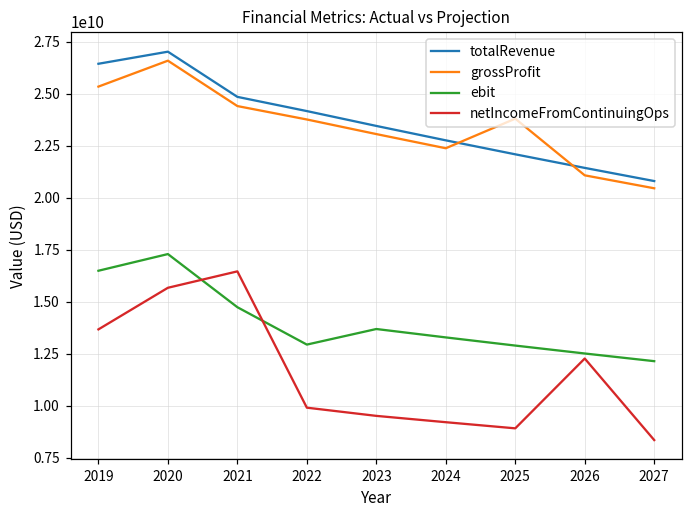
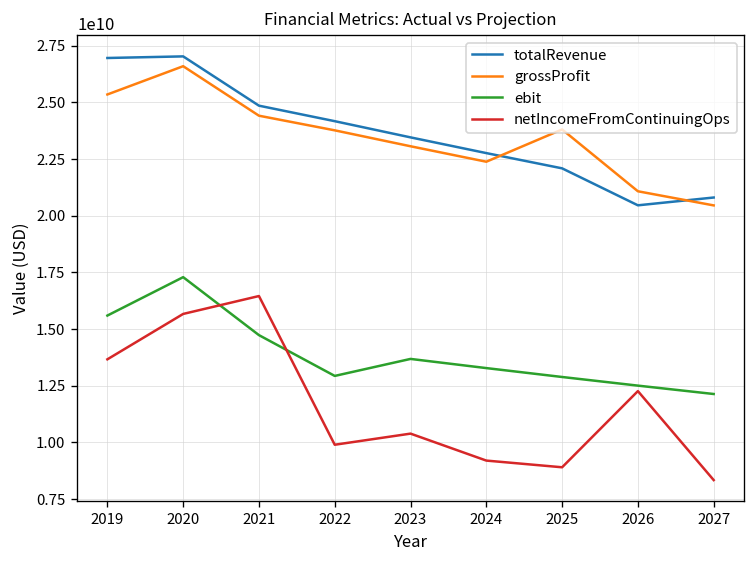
totalRevenue, 2019: 26400000000 -> 27000000000
ebit, 2019: 16500000000 -> 15600000000
netIncomeFromContinuingOps, 2023: 9500000000 -> 10400000000
totalRevenue, 2026: 21400000000 -> 20500000000
